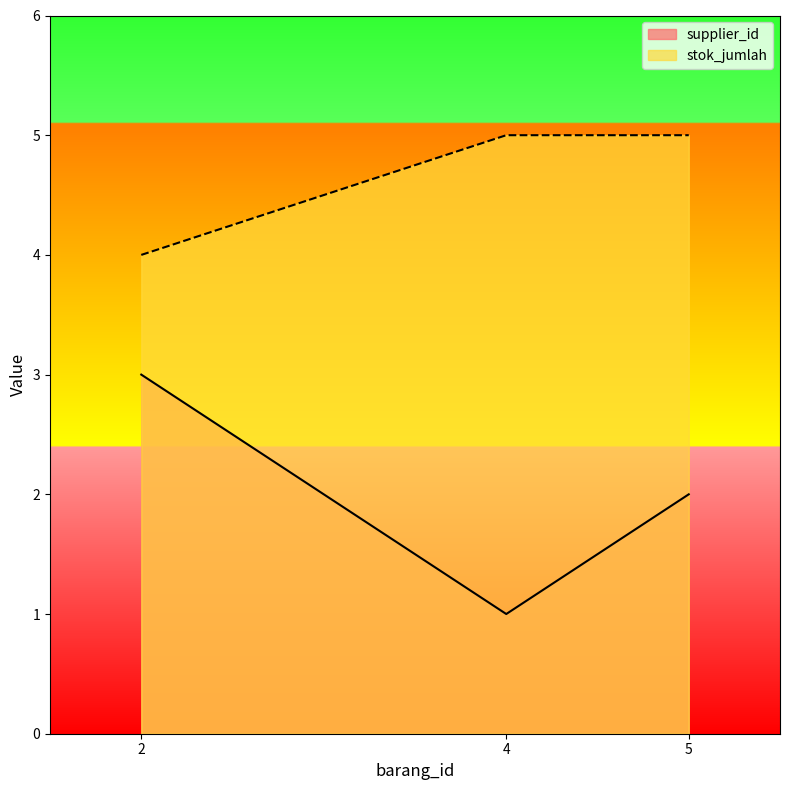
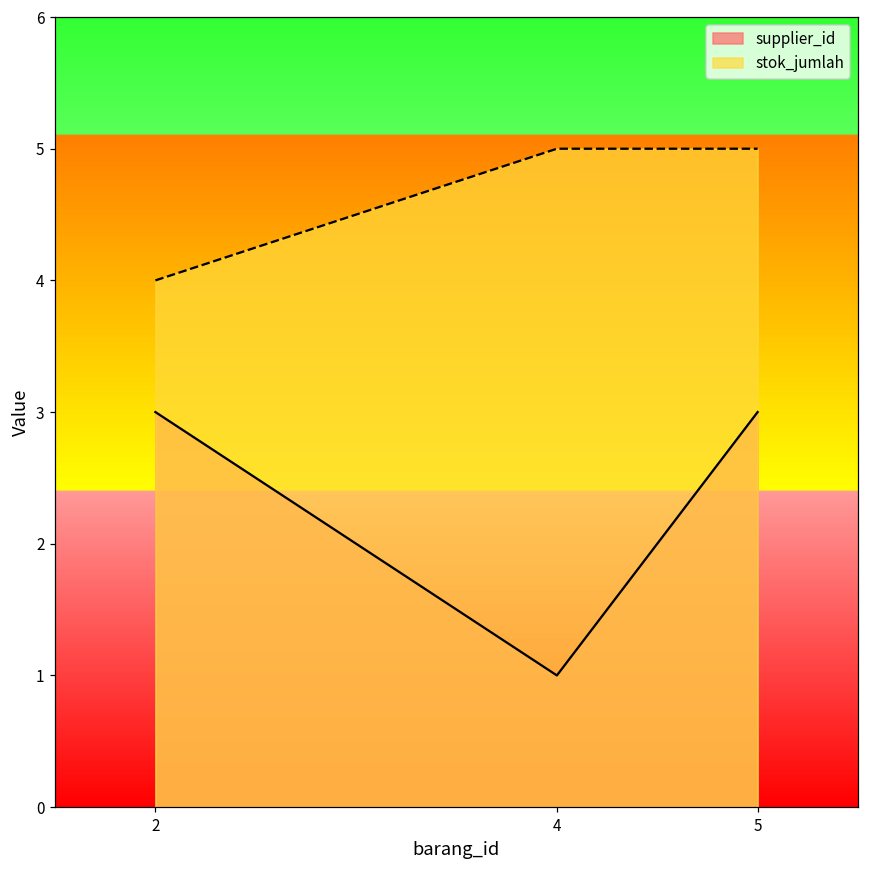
supplier_id, 5: 2 -> 3
